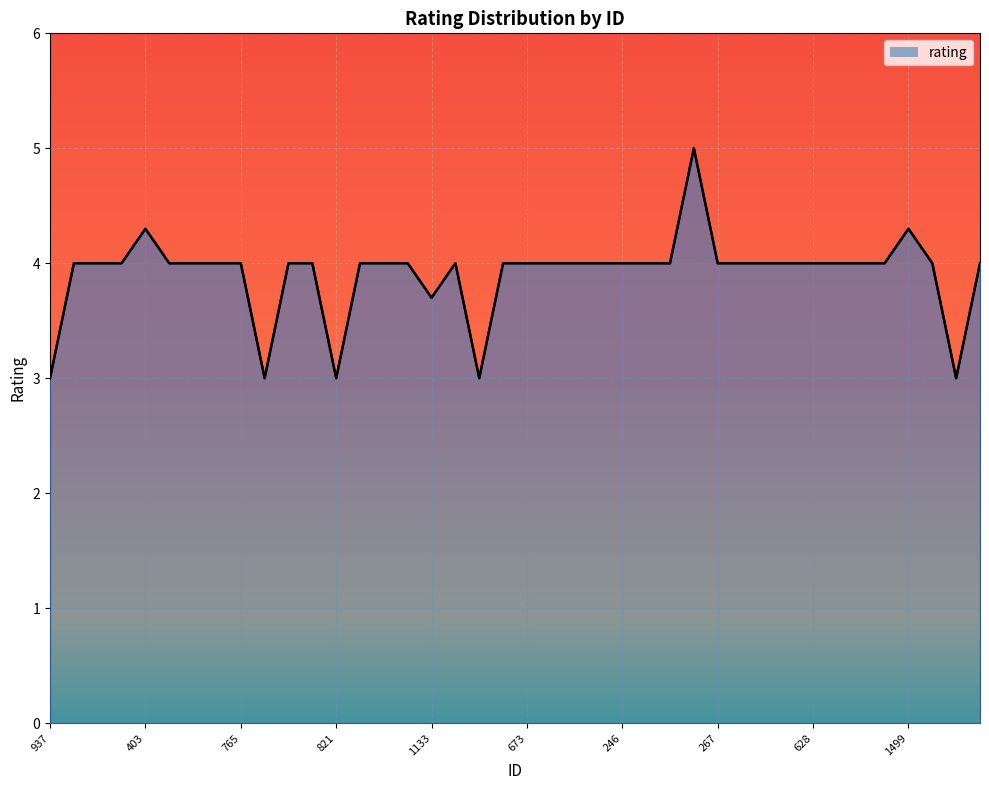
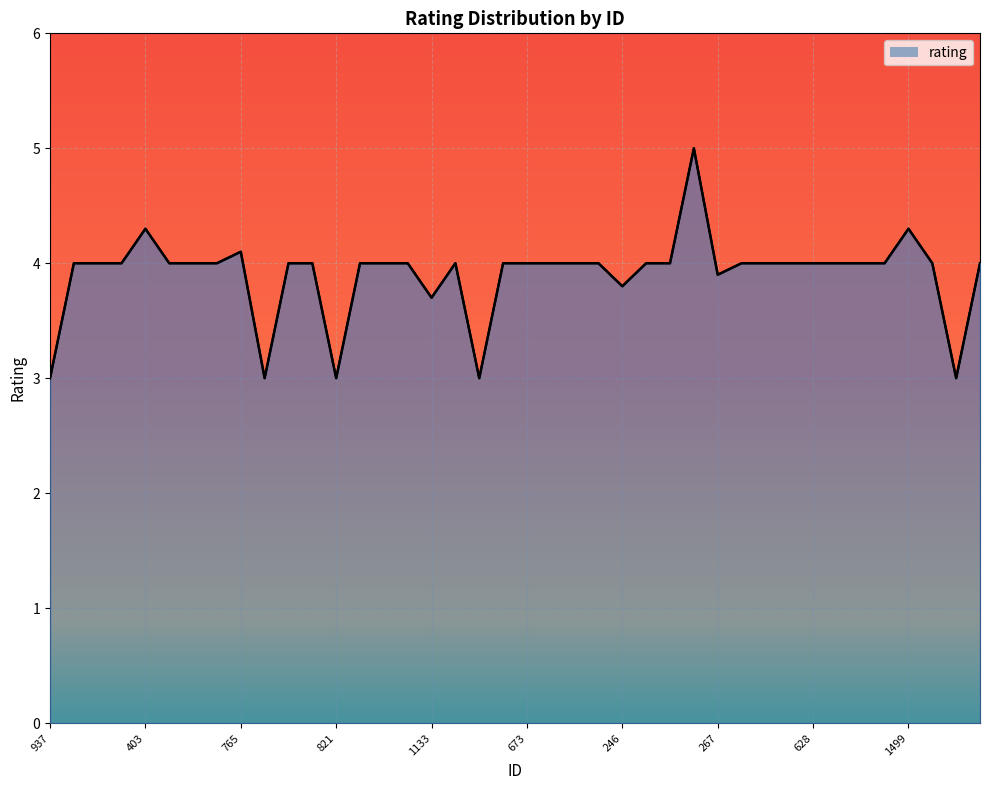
765: 4.0 -> 4.1
246: 4.0 -> 3.8
267: 4.0 -> 3.9
